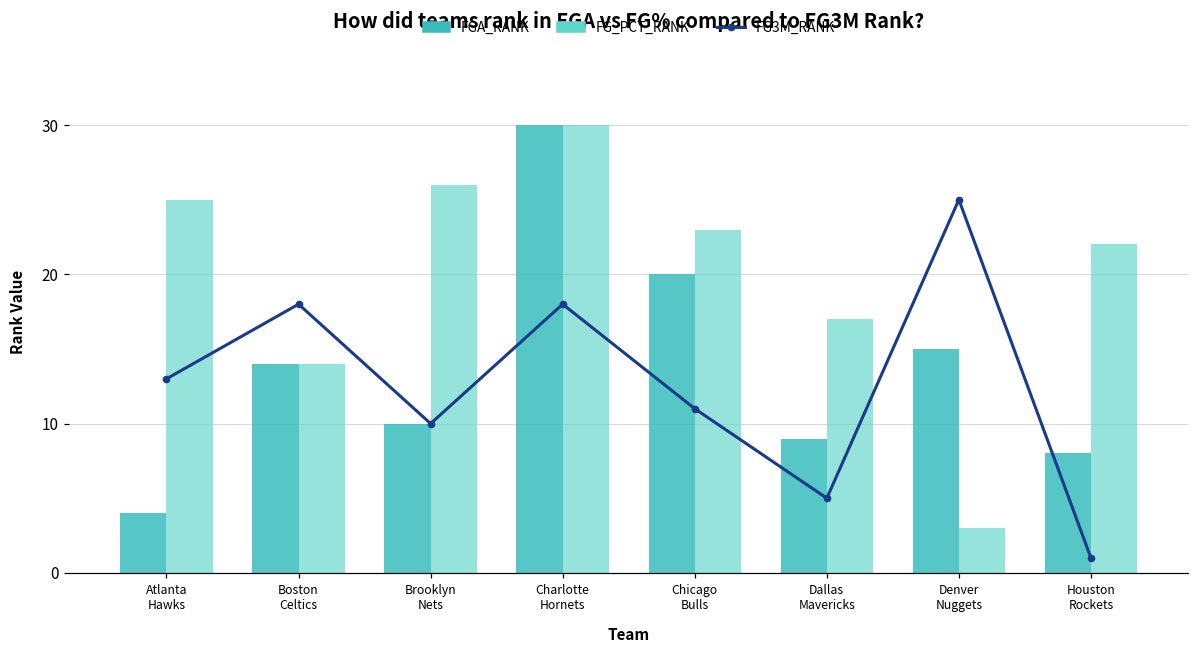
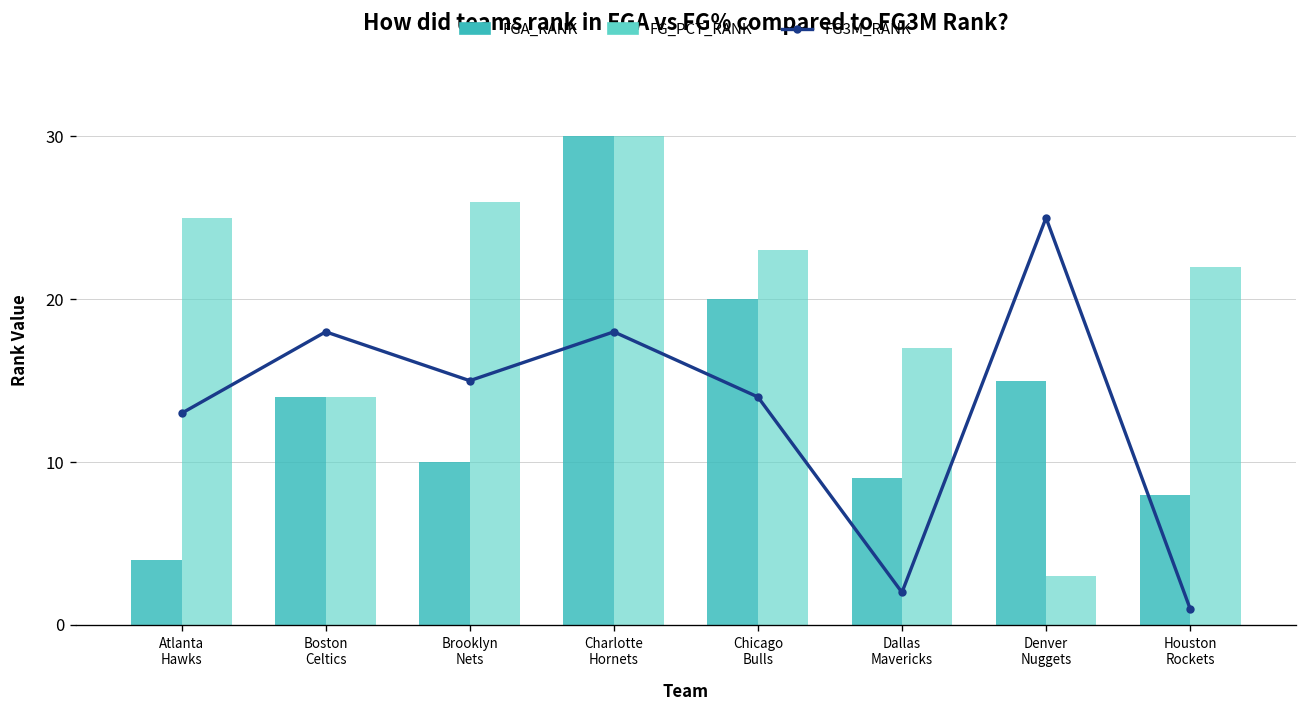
FG3M_RANK, Brooklyn Nets: 10 -> 15
FG3M_RANK, Chicago Bulls: 11 -> 14
FG3M_RANK, Dallas Mavericks: 5 -> 2
